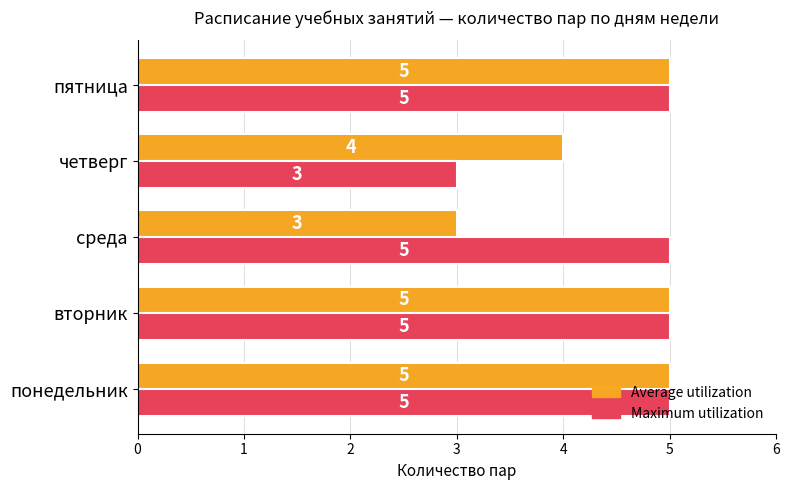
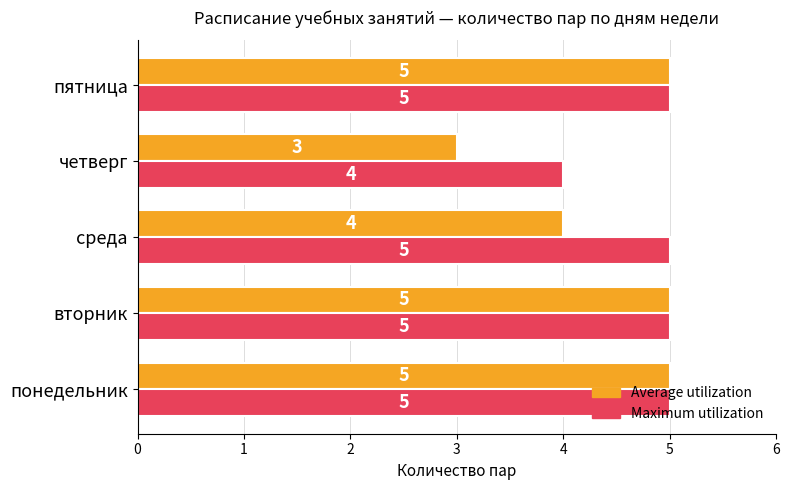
Average utilization, четверг: 4 -> 3
Maximum utilization, четверг: 3 -> 4
Average utilization, среда: 3 -> 4
